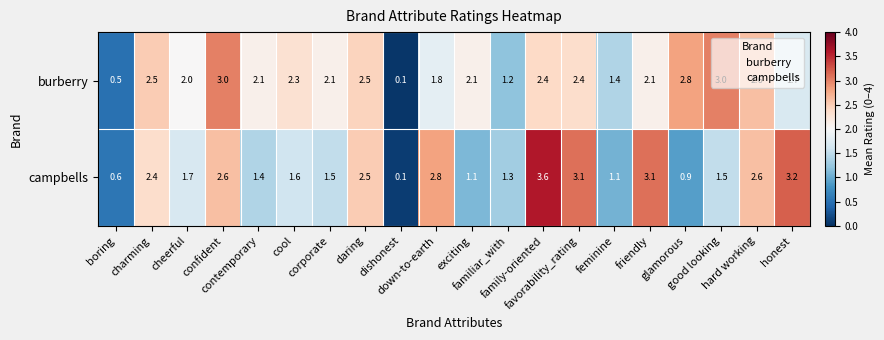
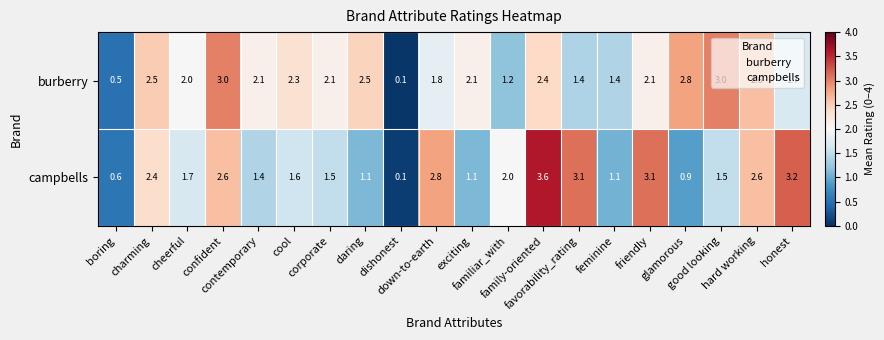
burberry, favorability_rating: 2.4 -> 1.4
campbells, daring: 2.5 -> 1.1
campbells, familiar_with: 1.3 -> 2.0
